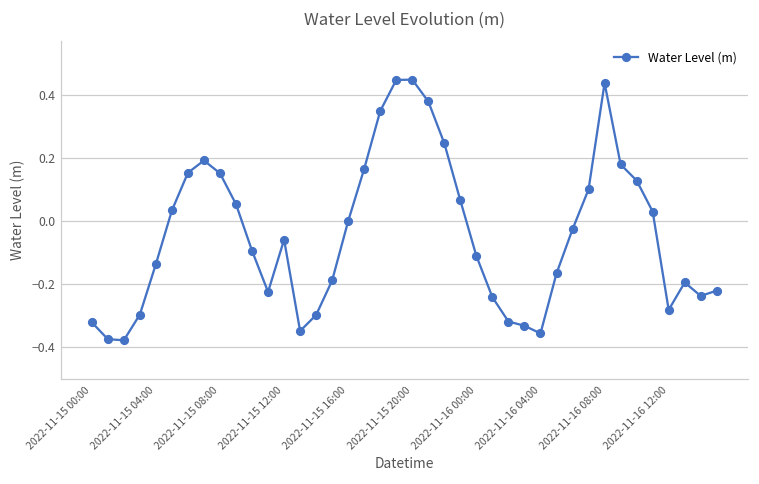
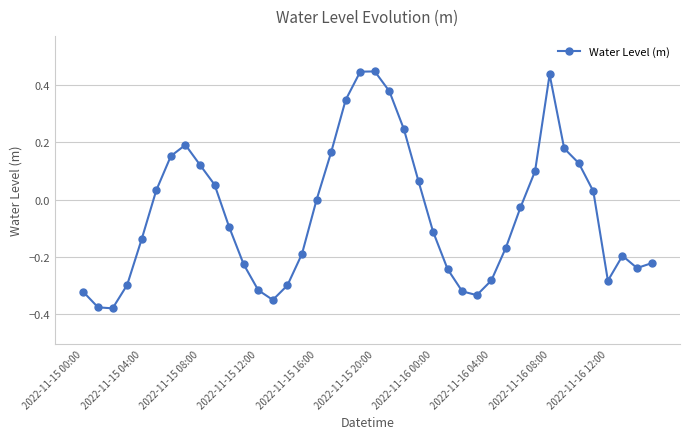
2022-11-15 08:00: 0.15 -> 0.12
2022-11-15 12:00: -0.06 -> -0.32
2022-11-16 04:00: -0.36 -> -0.28
